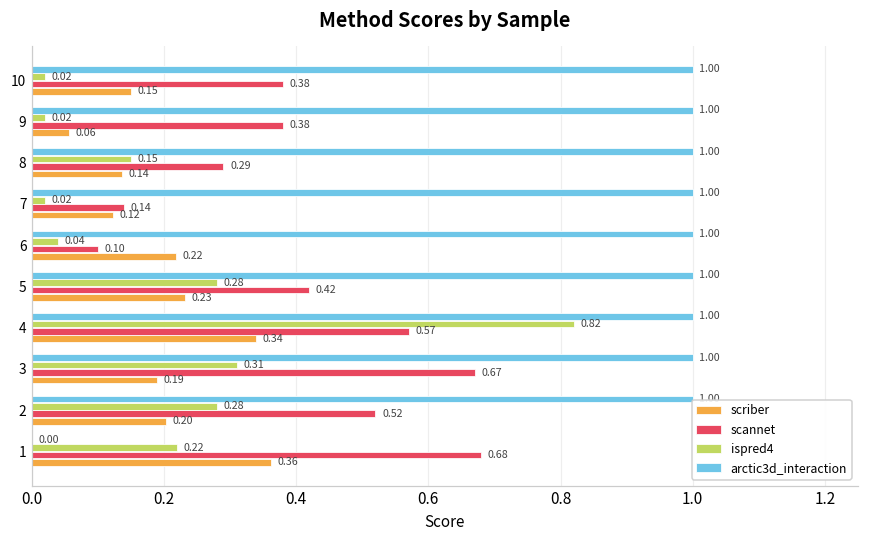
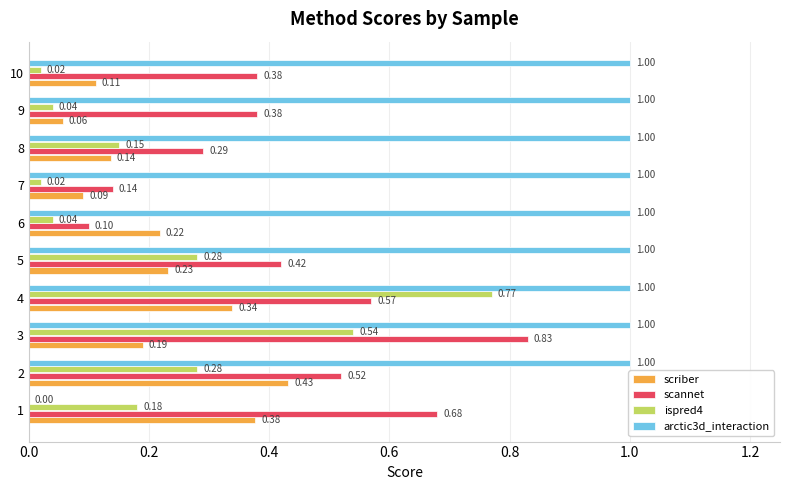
scriber, 10: 0.15 -> 0.11
ispred4, 9: 0.02 -> 0.04
scriber, 7: 0.12 -> 0.09
ispred4, 4: 0.82 -> 0.77
ispred4, 3: 0.31 -> 0.54
scannet, 3: 0.67 -> 0.83
scriber, 2: 0.20 -> 0.43
ispred4, 1: 0.22 -> 0.18
scriber, 1: 0.36 -> 0.38
